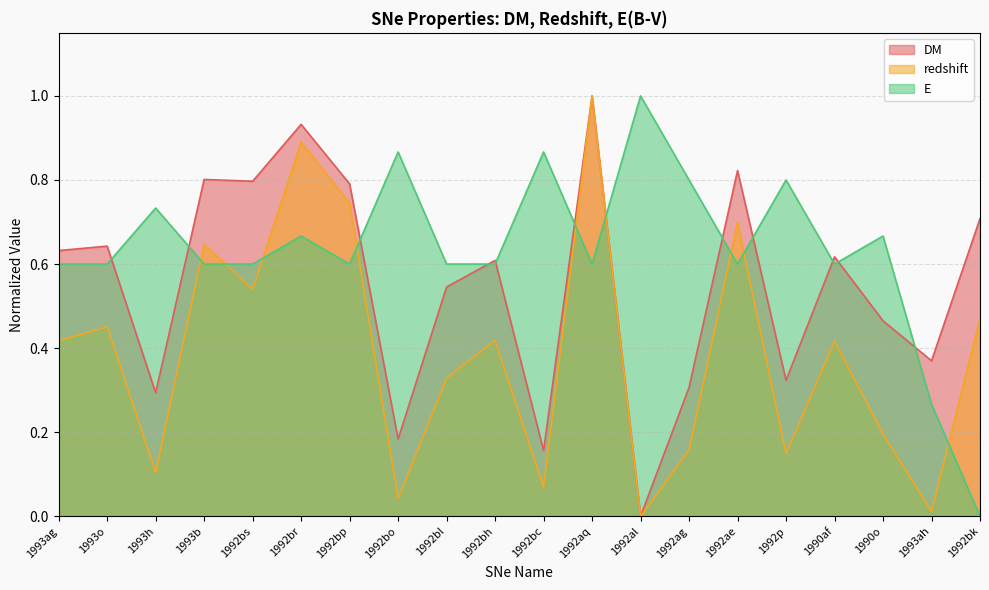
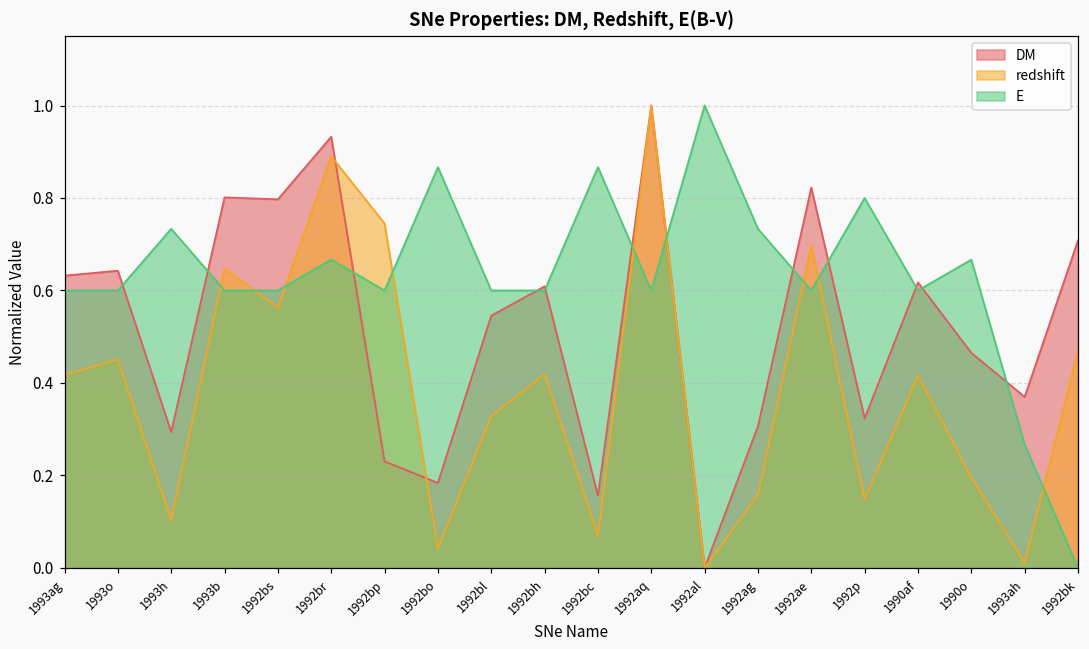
redshift, 1992bs: 0.54 -> 0.56
DM, 1992bp: 0.79 -> 0.23
E, 1992ag: 0.80 -> 0.73
